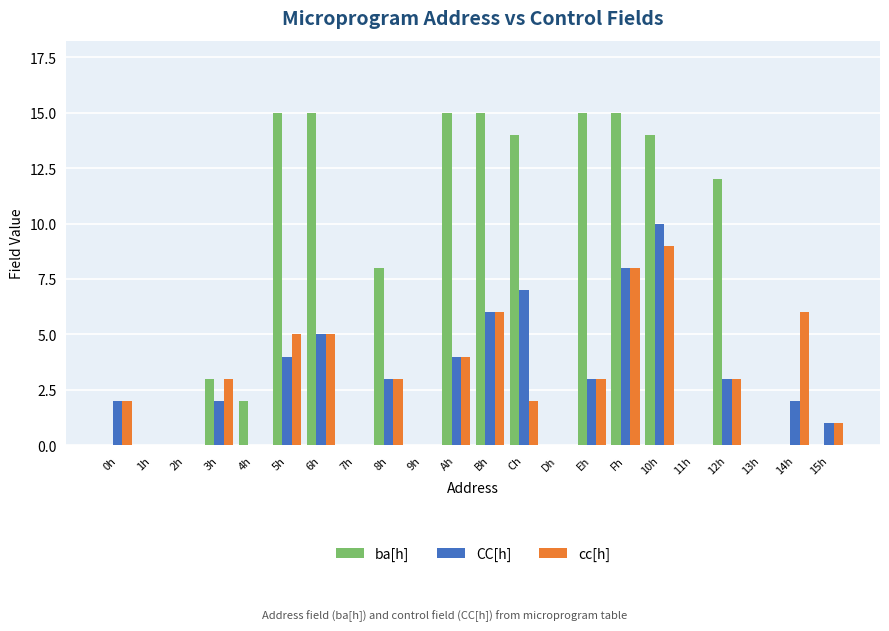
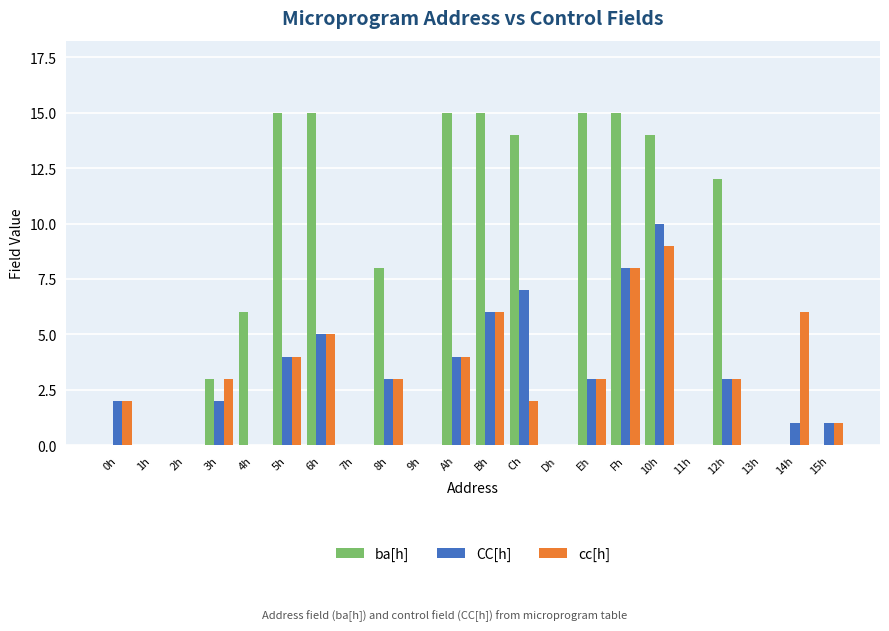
ba[h], 4h: 2 -> 6
cc[h], 5h: 5 -> 4
CC[h], 14h: 2 -> 1
